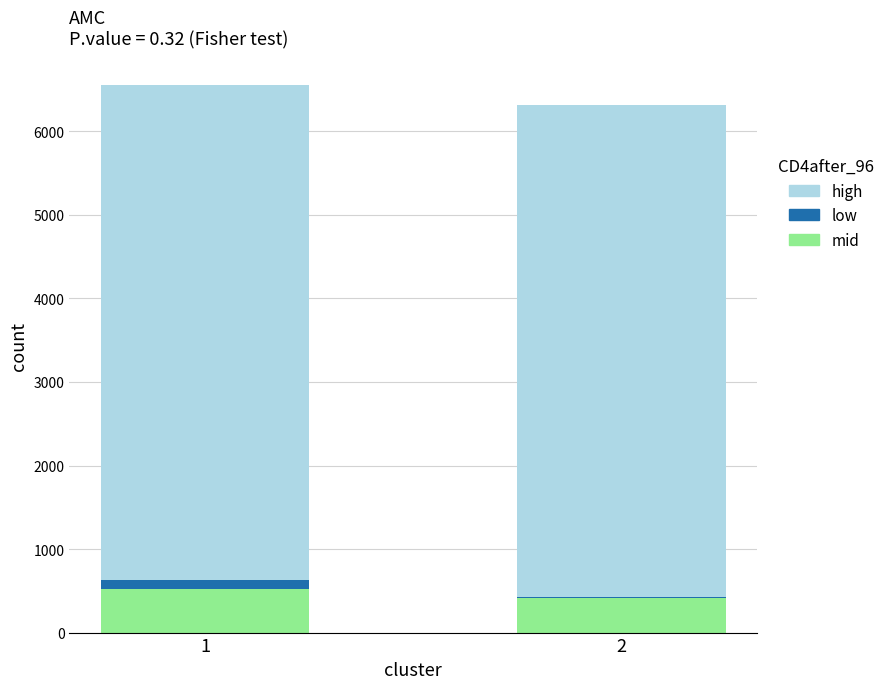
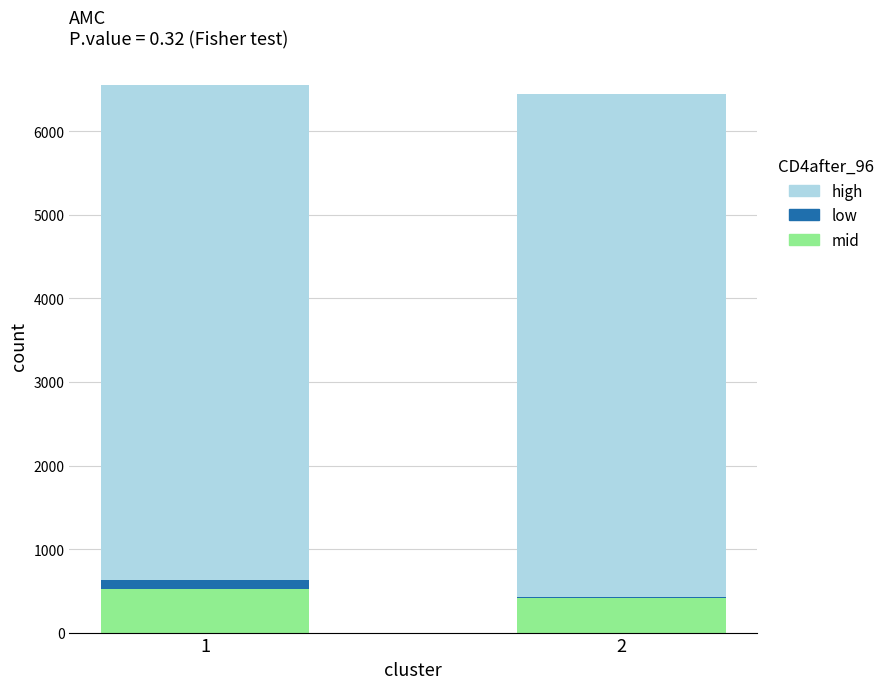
high, 2: 5900 -> 6000
